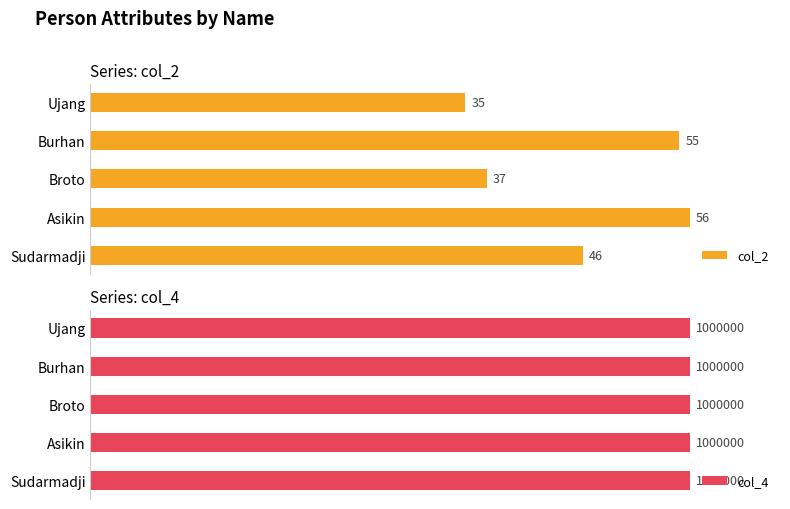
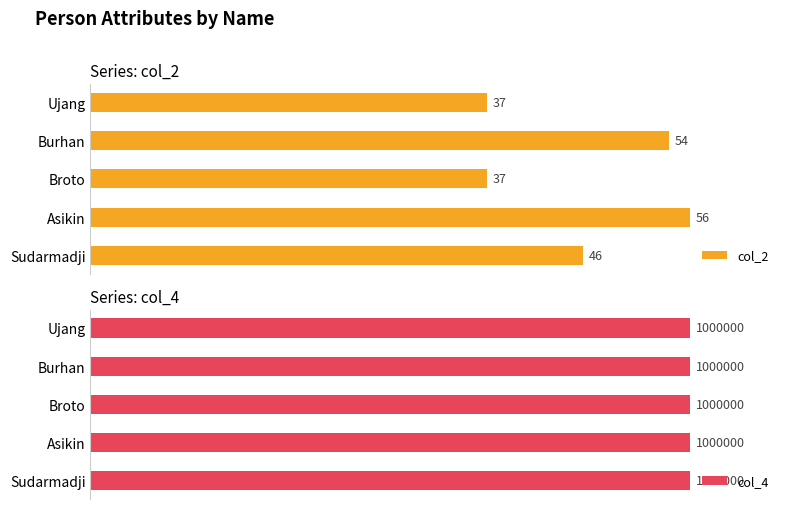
Series: col_2, Ujang: 35 -> 37
Series: col_2, Burhan: 55 -> 54
